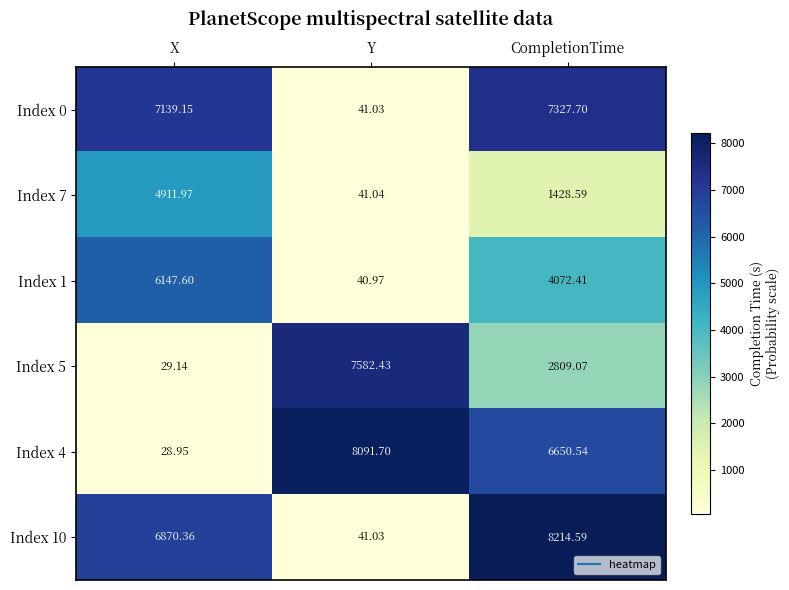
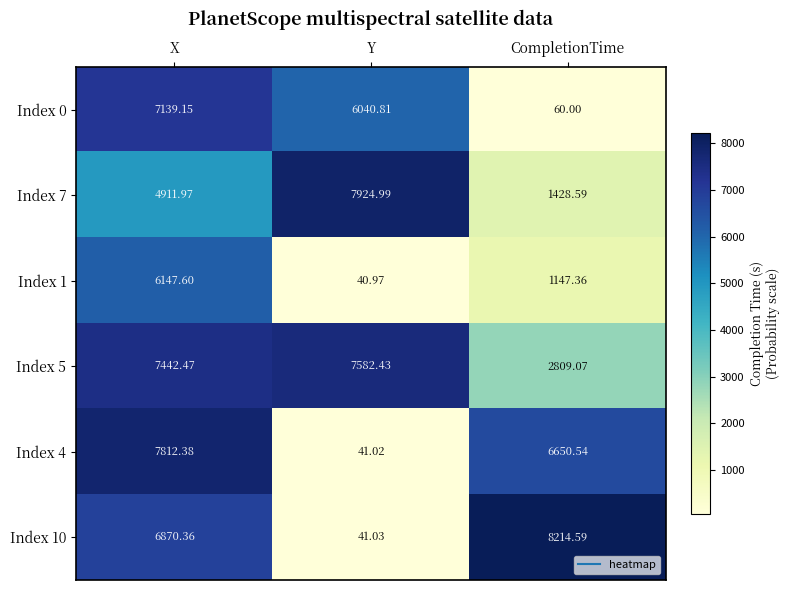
Index 0, Y: 41.03 -> 6040.81
Index 0, CompletionTime: 7327.70 -> 60.00
Index 7, Y: 41.04 -> 7924.99
Index 1, CompletionTime: 4072.41 -> 1147.36
Index 5, X: 29.14 -> 7442.47
Index 4, X: 28.95 -> 7812.38
Index 4, Y: 8091.70 -> 41.02
